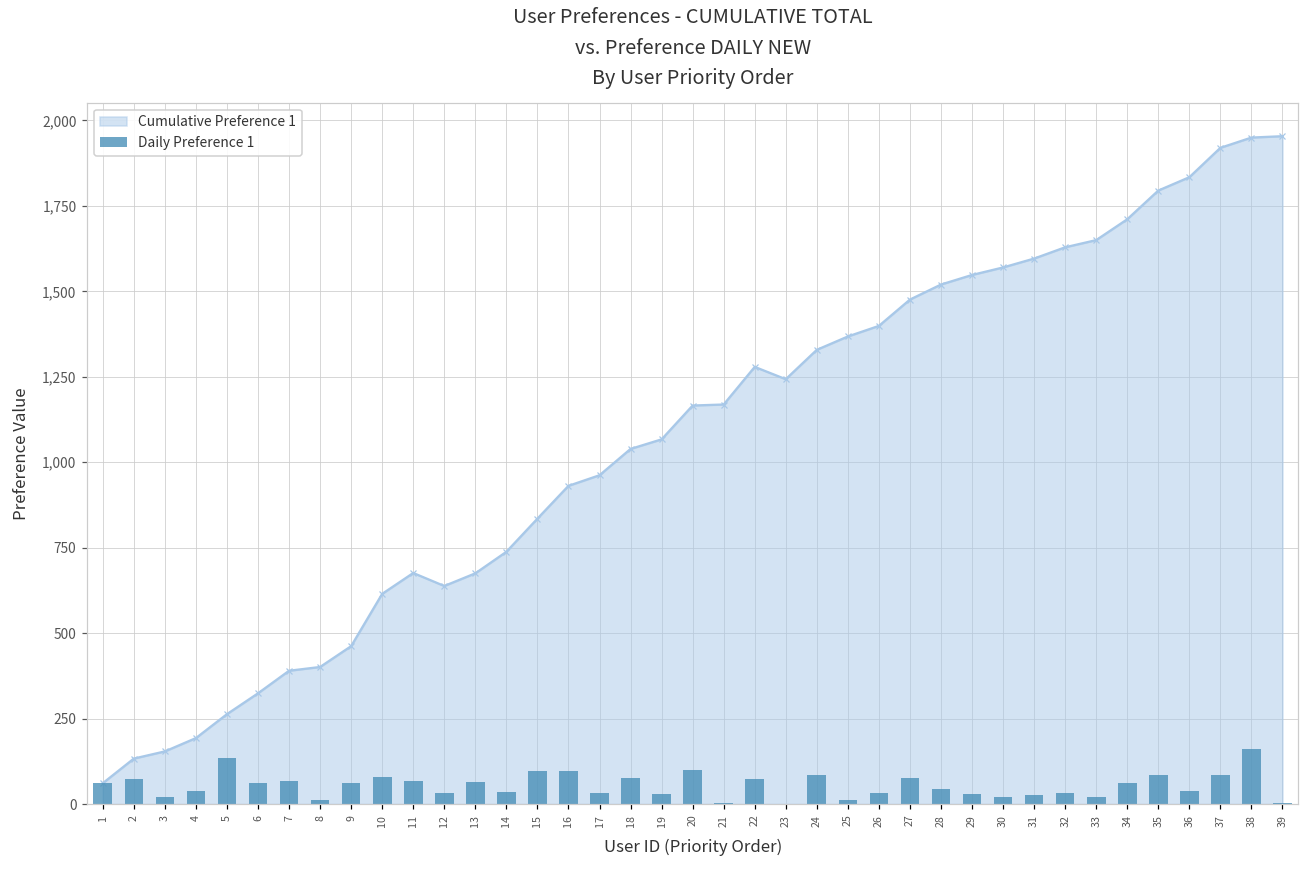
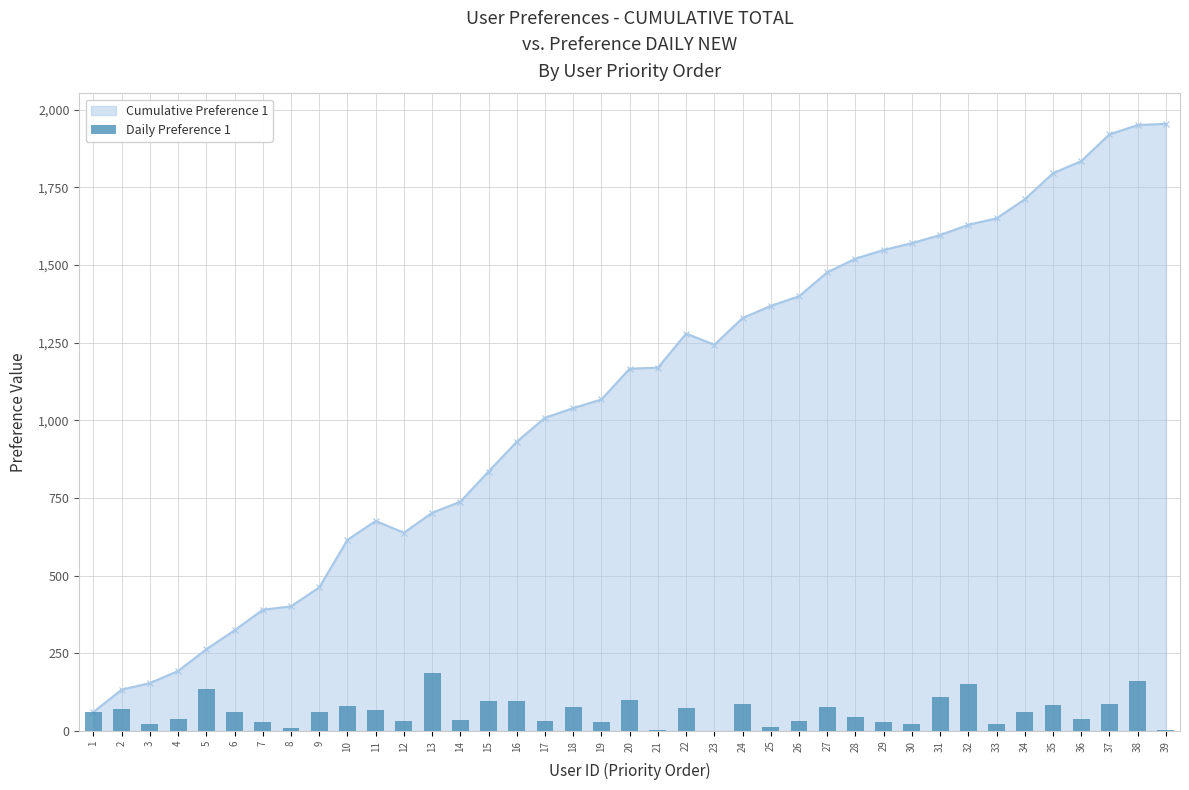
Daily Preference 1, 7: 70 -> 30
Cumulative Preference 1, 13: 680 -> 700
Daily Preference 1, 13: 60 -> 190
Cumulative Preference 1, 17: 960 -> 1,010
Daily Preference 1, 31: 30 -> 110
Daily Preference 1, 32: 30 -> 150
